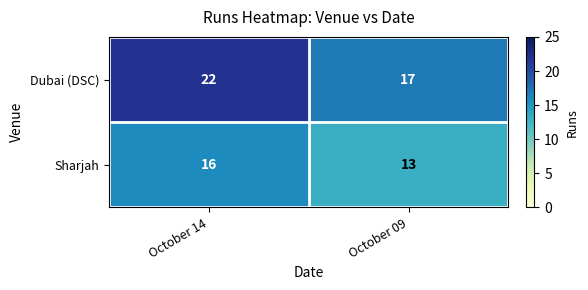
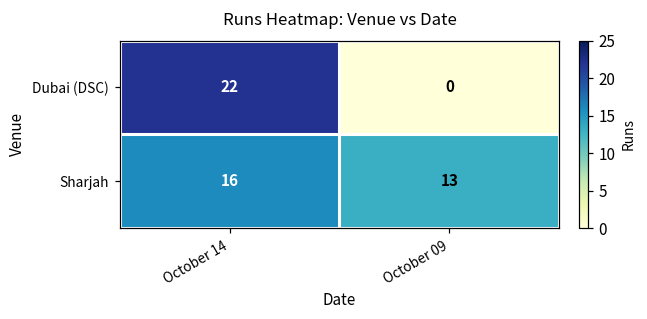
Dubai (DSC), October 09: 17 -> 0
